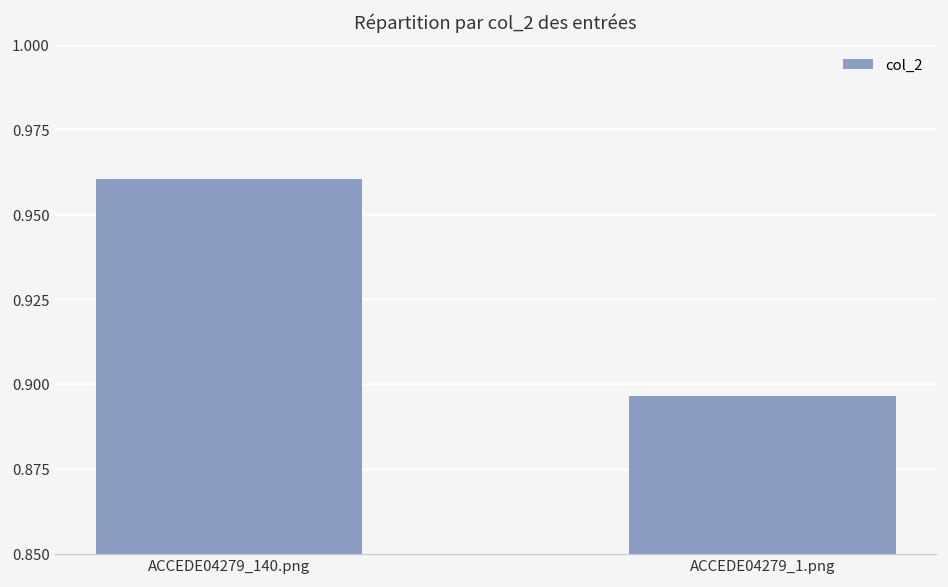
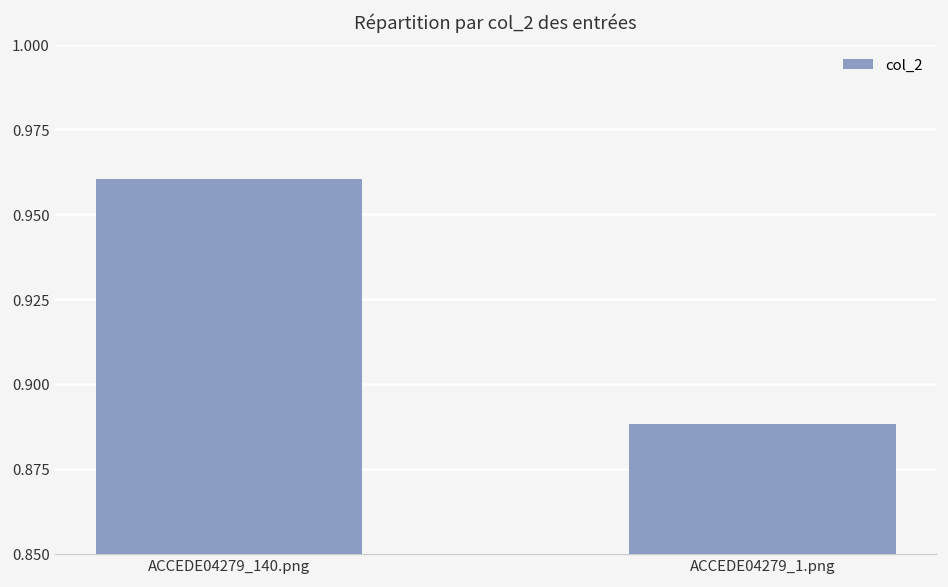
ACCEDE04279_1.png: 0.896 -> 0.888
